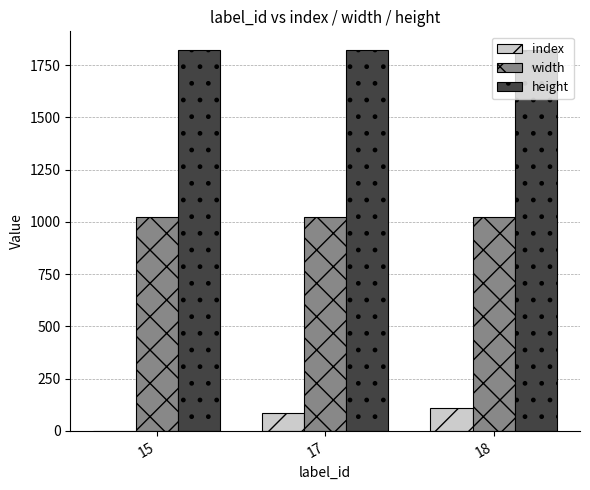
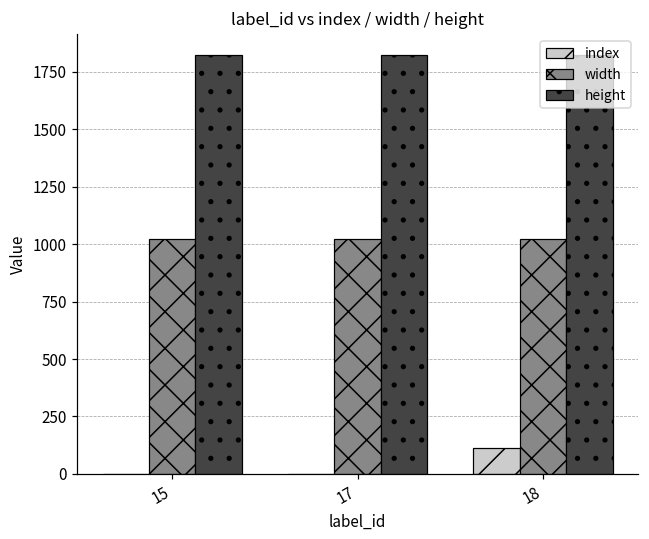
index, 17: 80 -> 0
